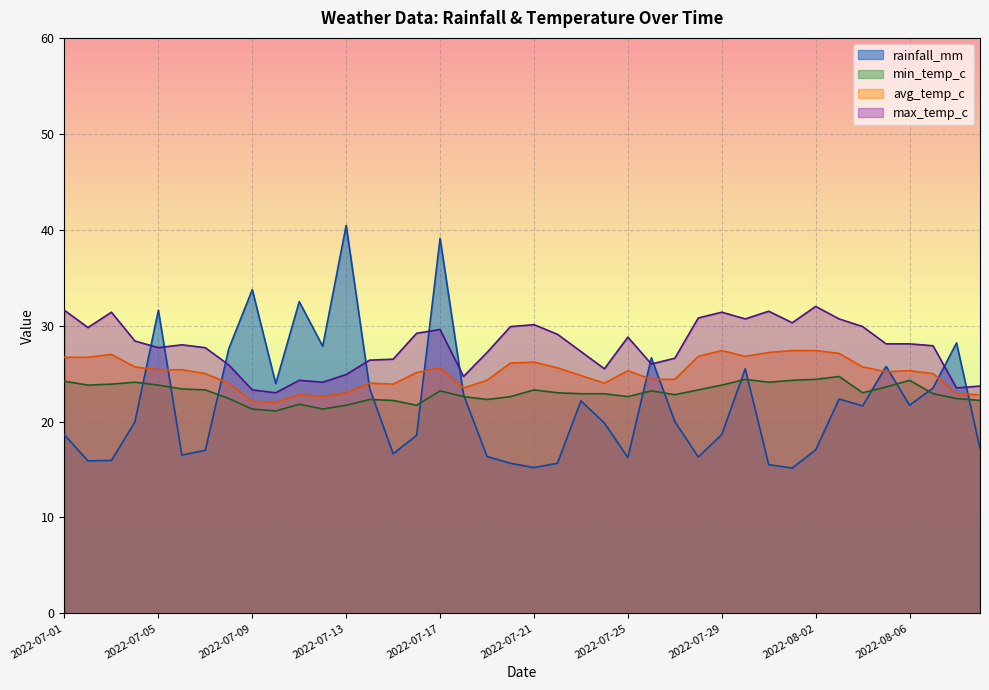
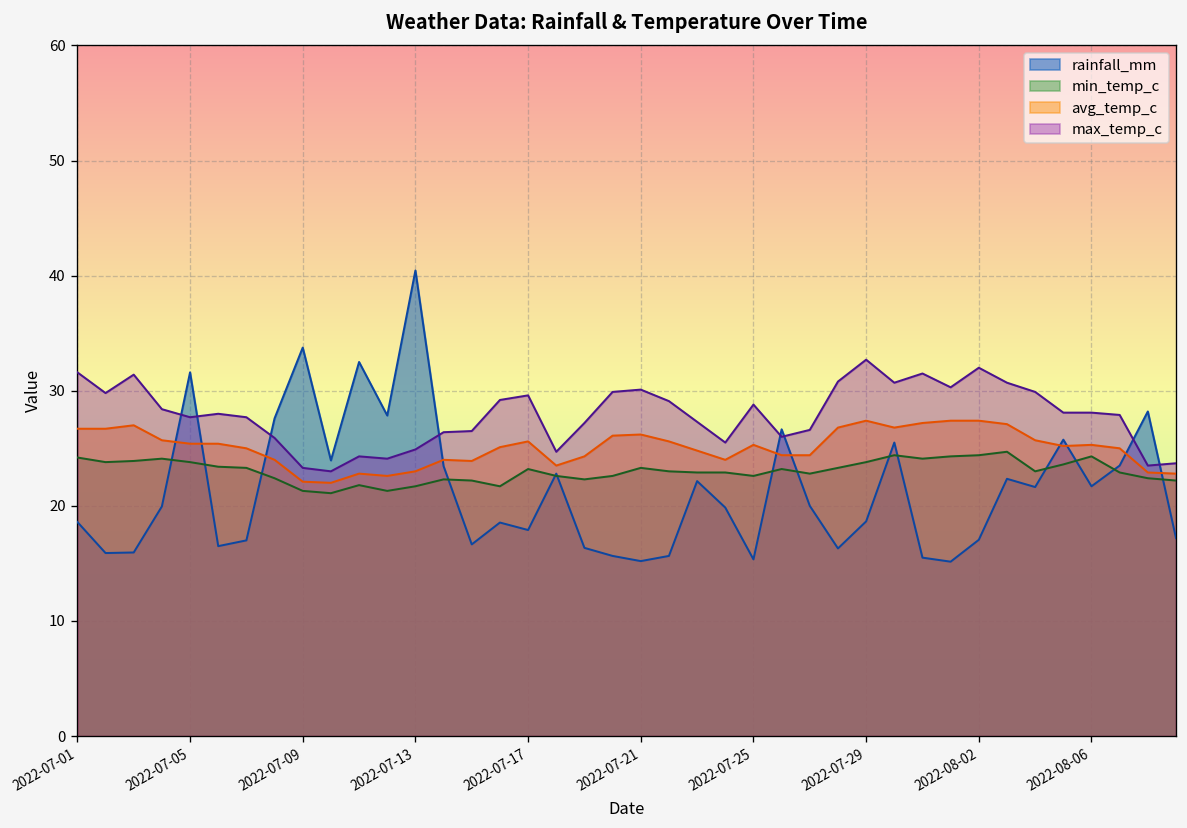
rainfall_mm, 2022-07-17: 39 -> 18
rainfall_mm, 2022-07-25: 16 -> 15
max_temp_c, 2022-07-29: 31 -> 33
